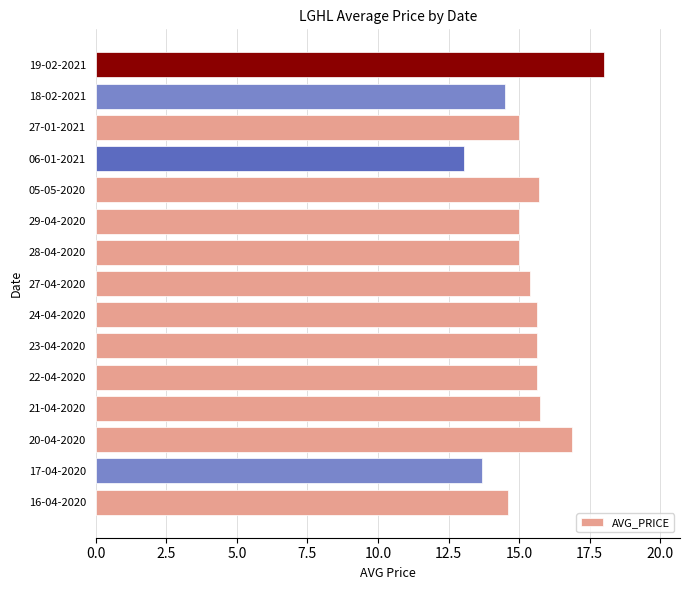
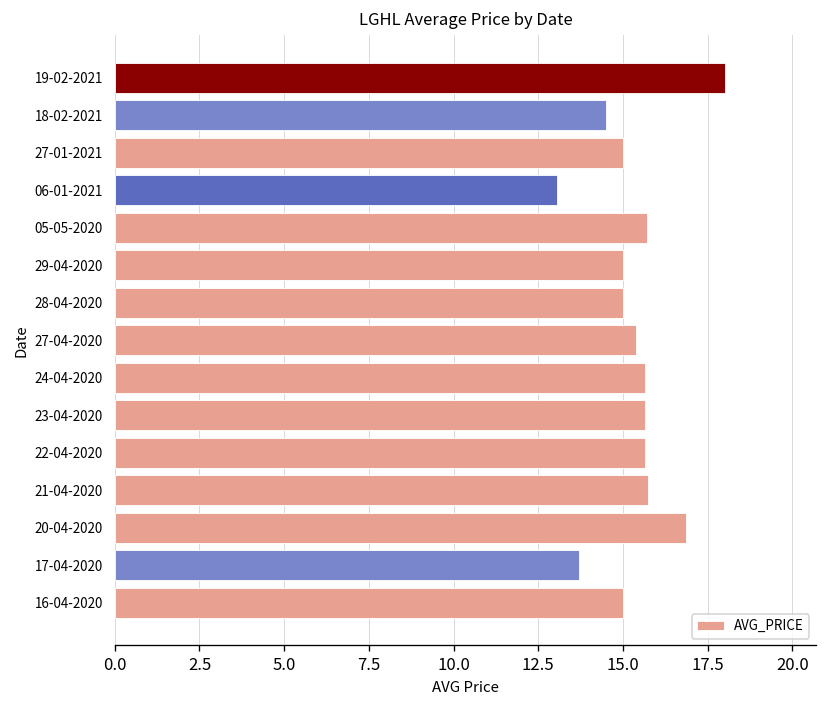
16-04-2020: 14.6 -> 15.0
